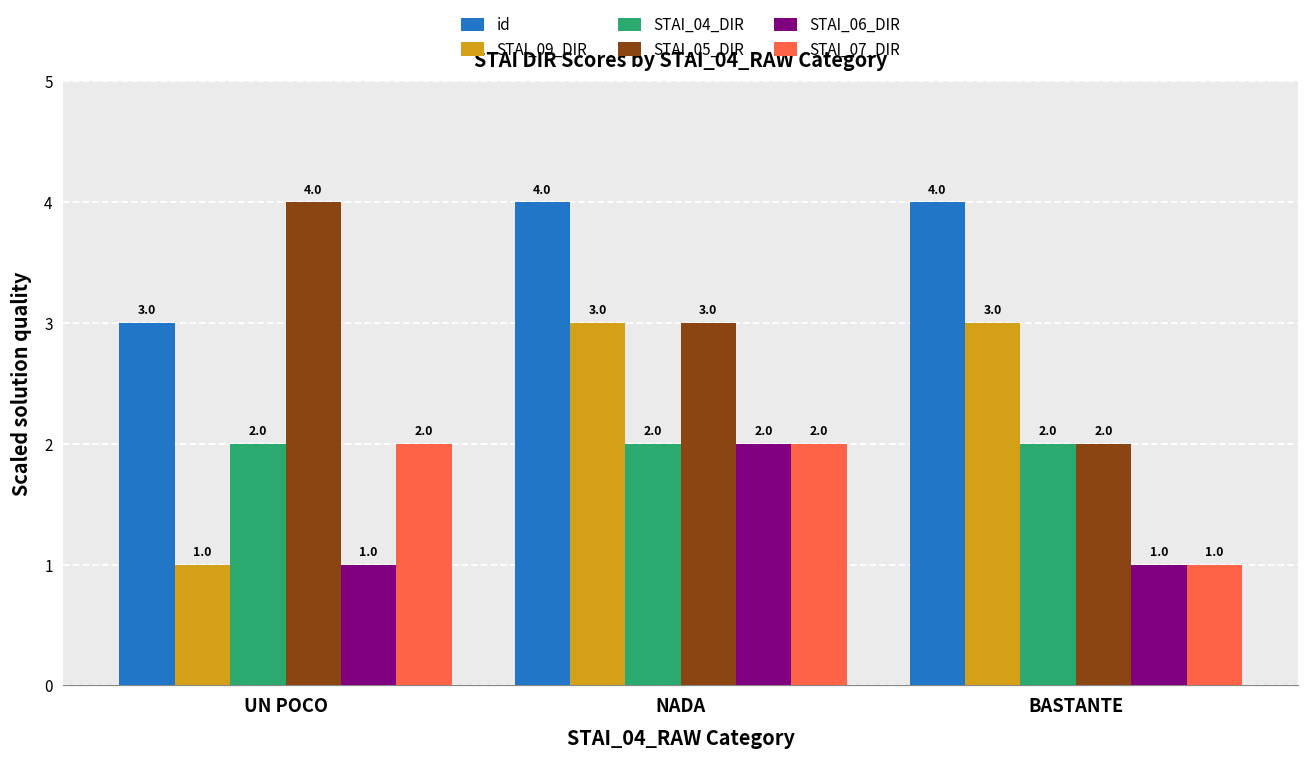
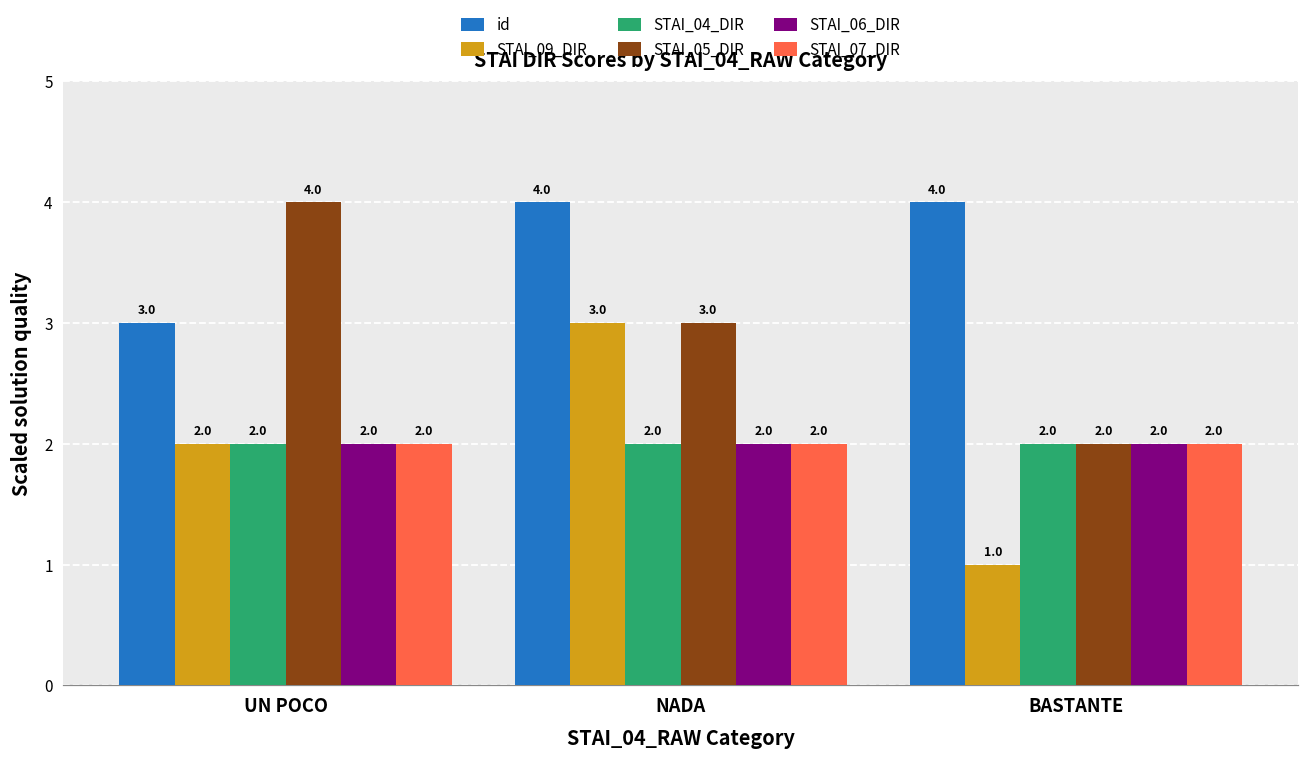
STAI_09_DIR, UN POCO: 1.0 -> 2.0
STAI_06_DIR, UN POCO: 1.0 -> 2.0
STAI_09_DIR, BASTANTE: 3.0 -> 1.0
STAI_06_DIR, BASTANTE: 1.0 -> 2.0
STAI_07_DIR, BASTANTE: 1.0 -> 2.0
